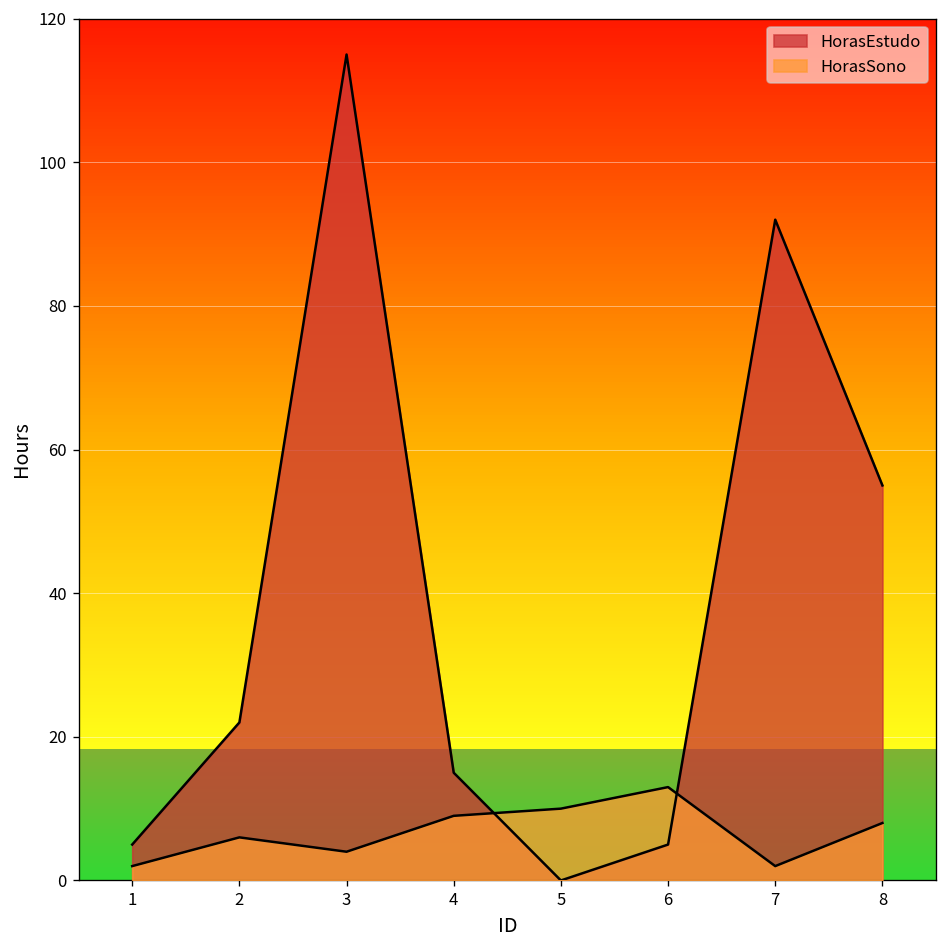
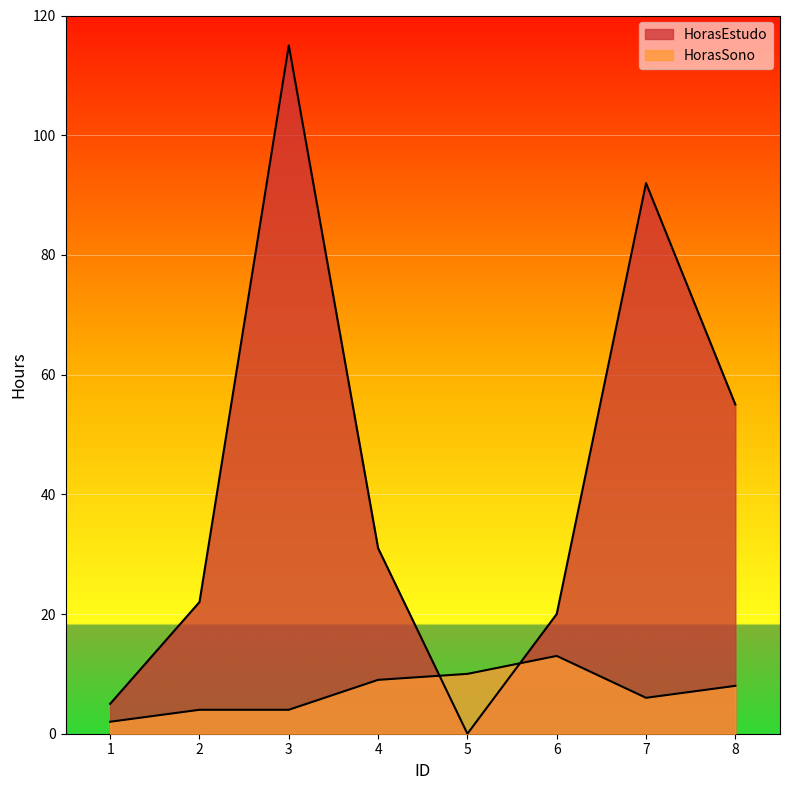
HorasSono, 2: 6 -> 4
HorasEstudo, 4: 15 -> 31
HorasEstudo, 6: 5 -> 20
HorasSono, 7: 2 -> 6
